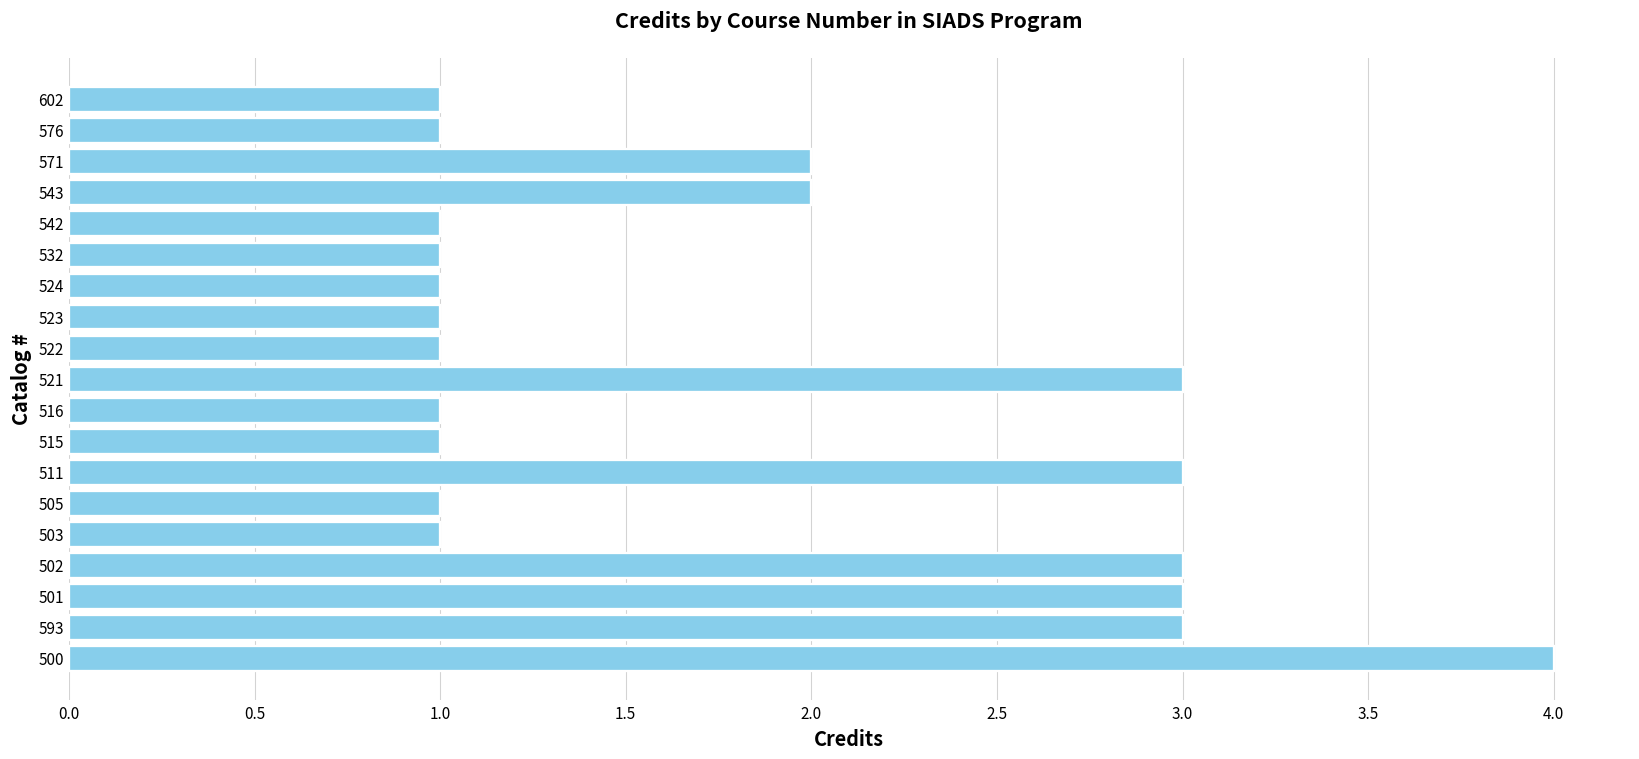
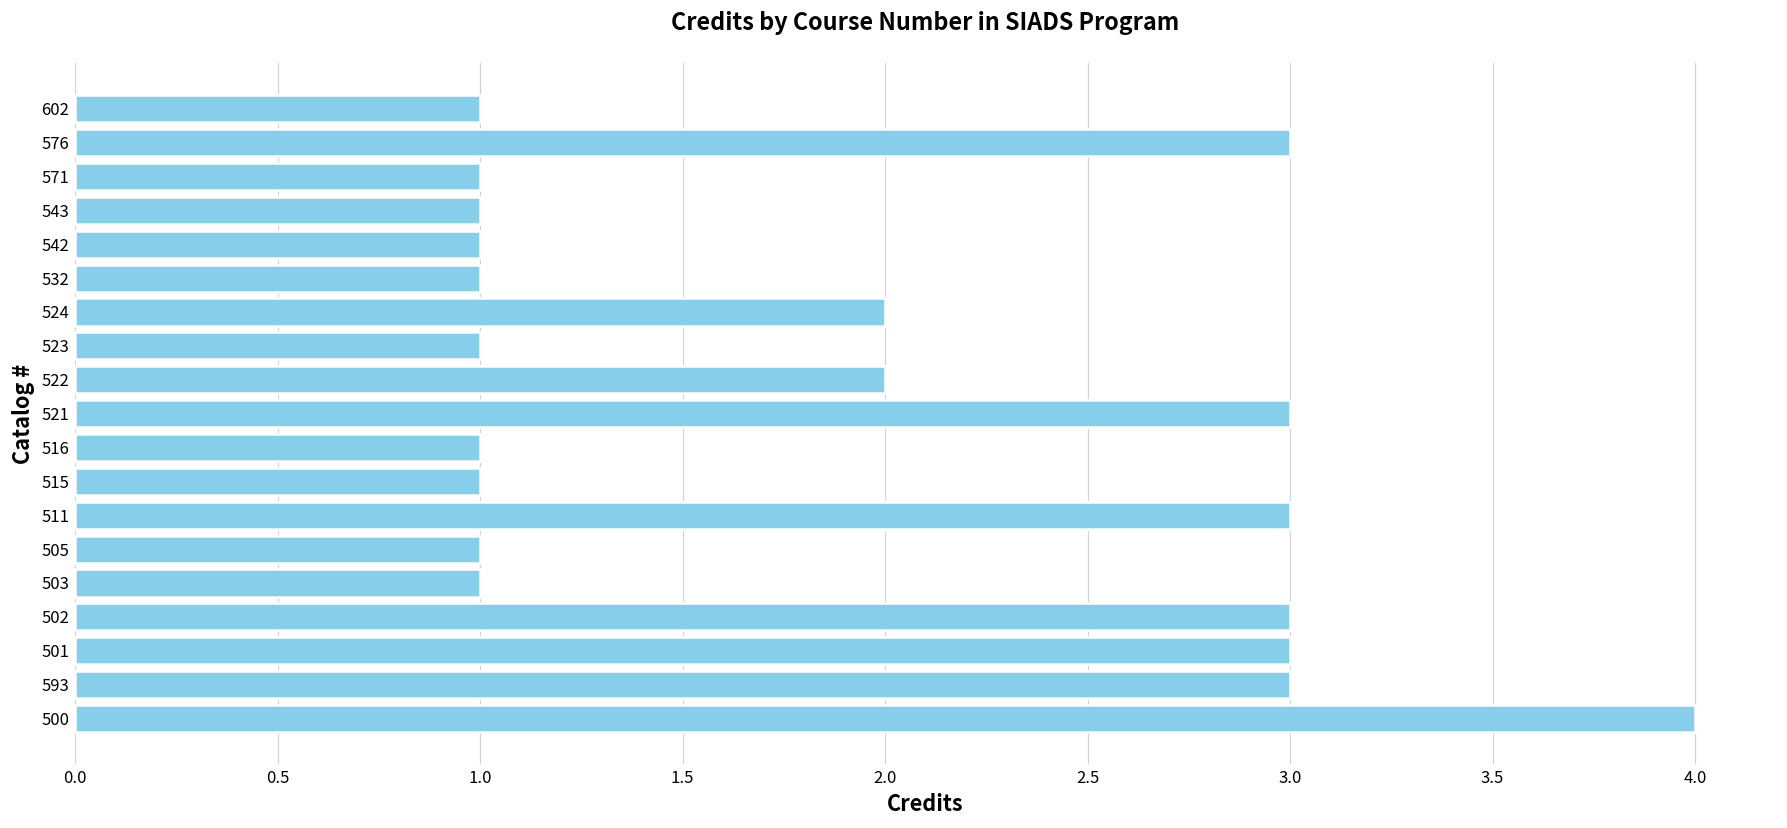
576: 1 -> 3
571: 2 -> 1
543: 2 -> 1
524: 1 -> 2
522: 1 -> 2
